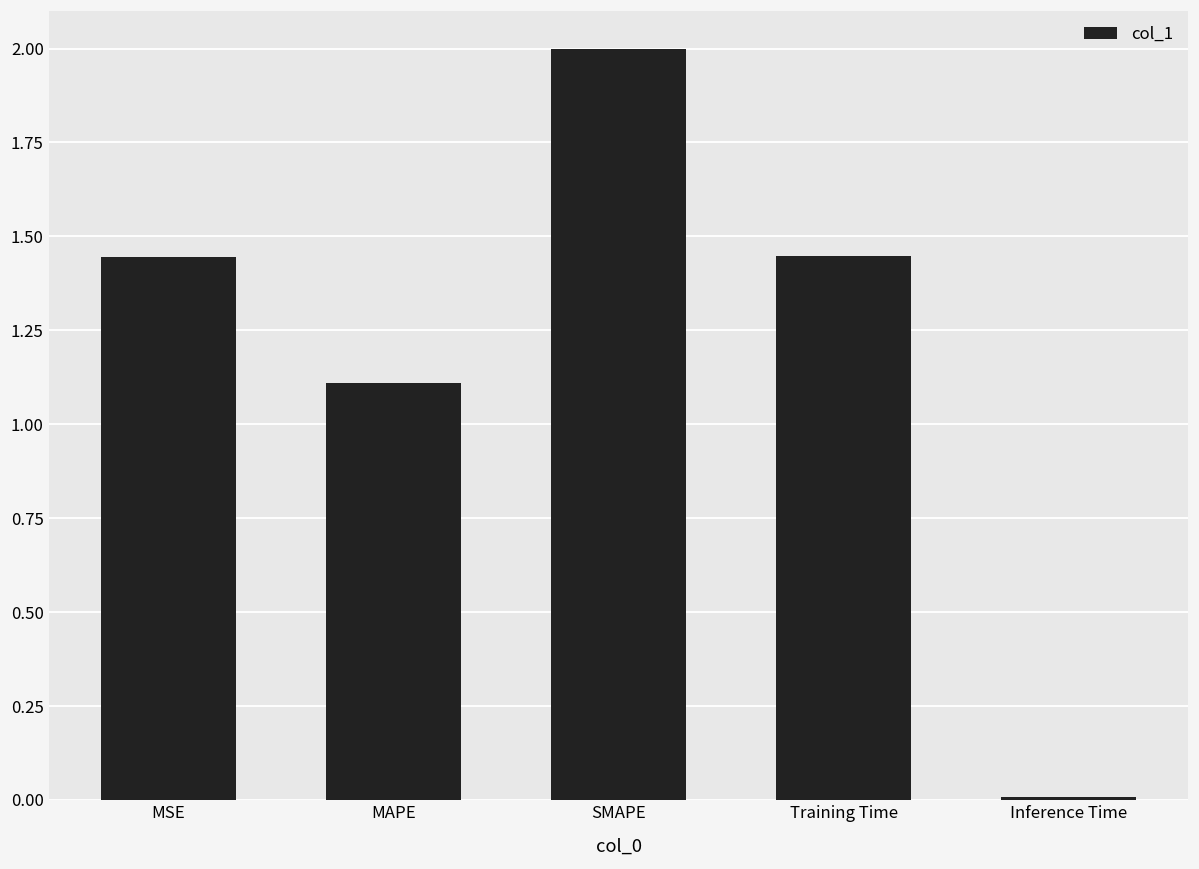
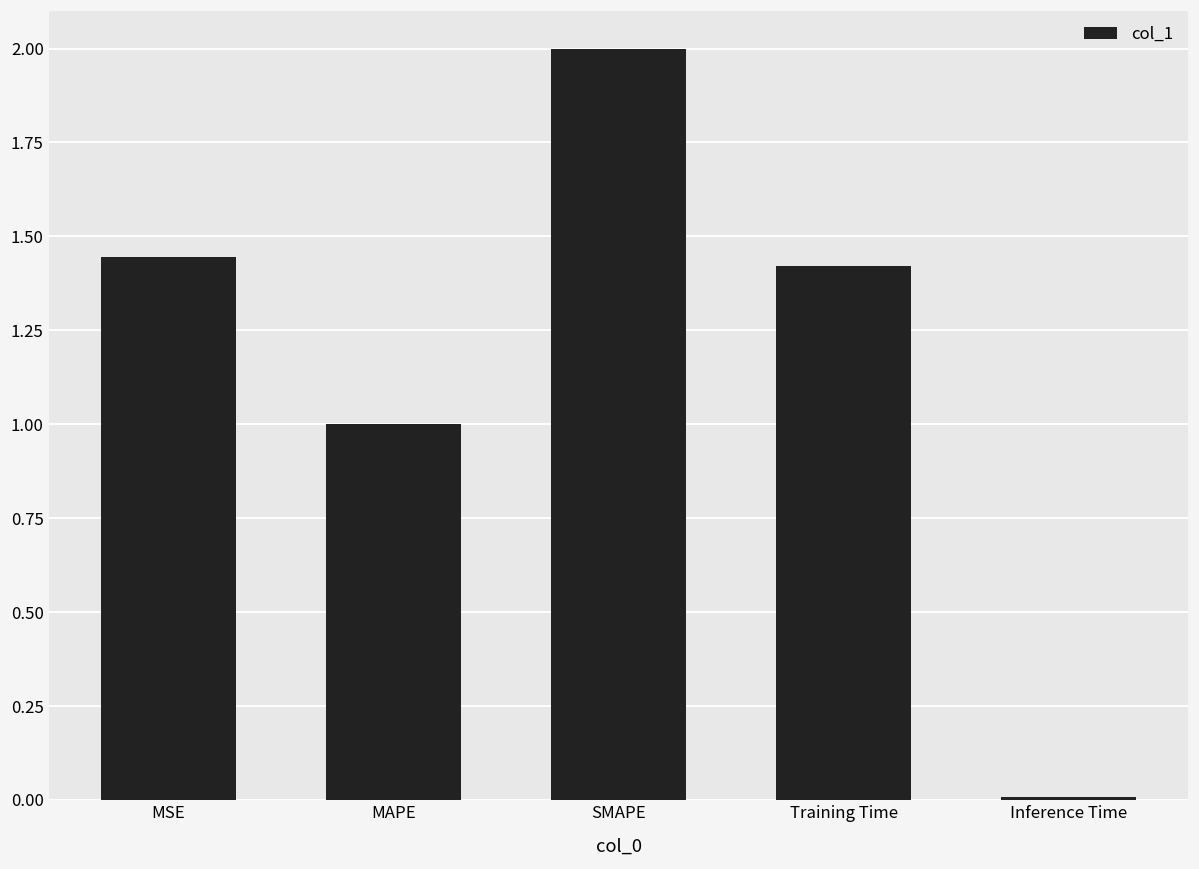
MAPE: 1.11 -> 1.00
Training Time: 1.45 -> 1.42
